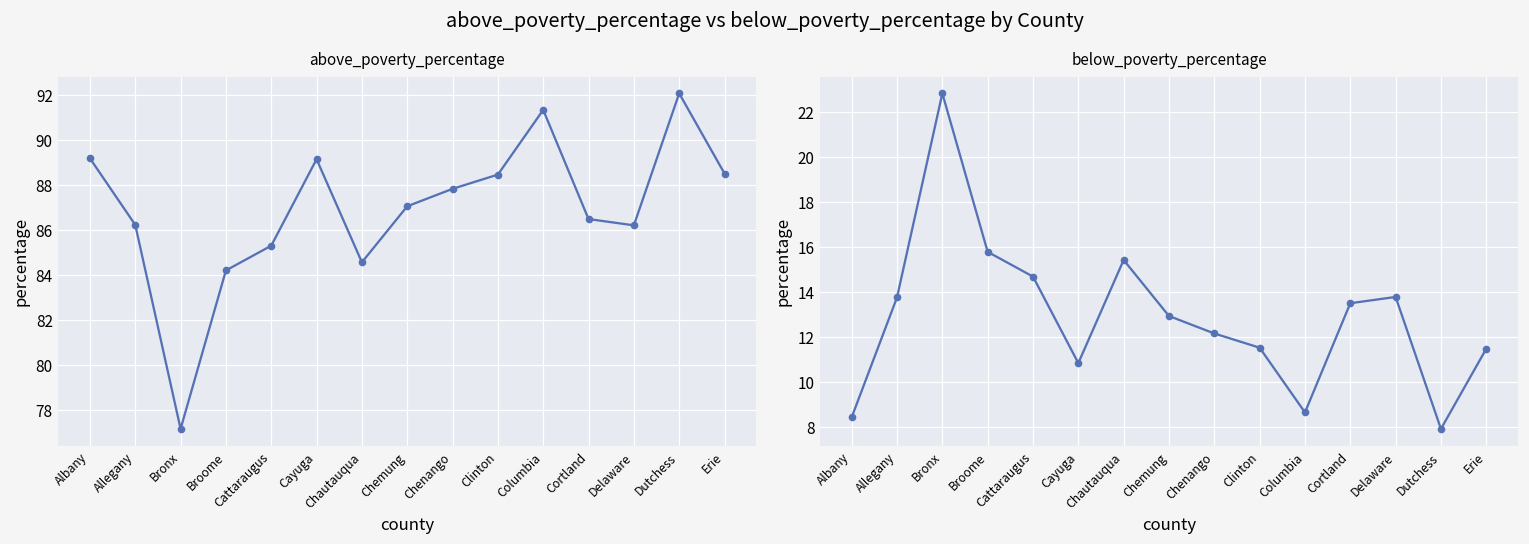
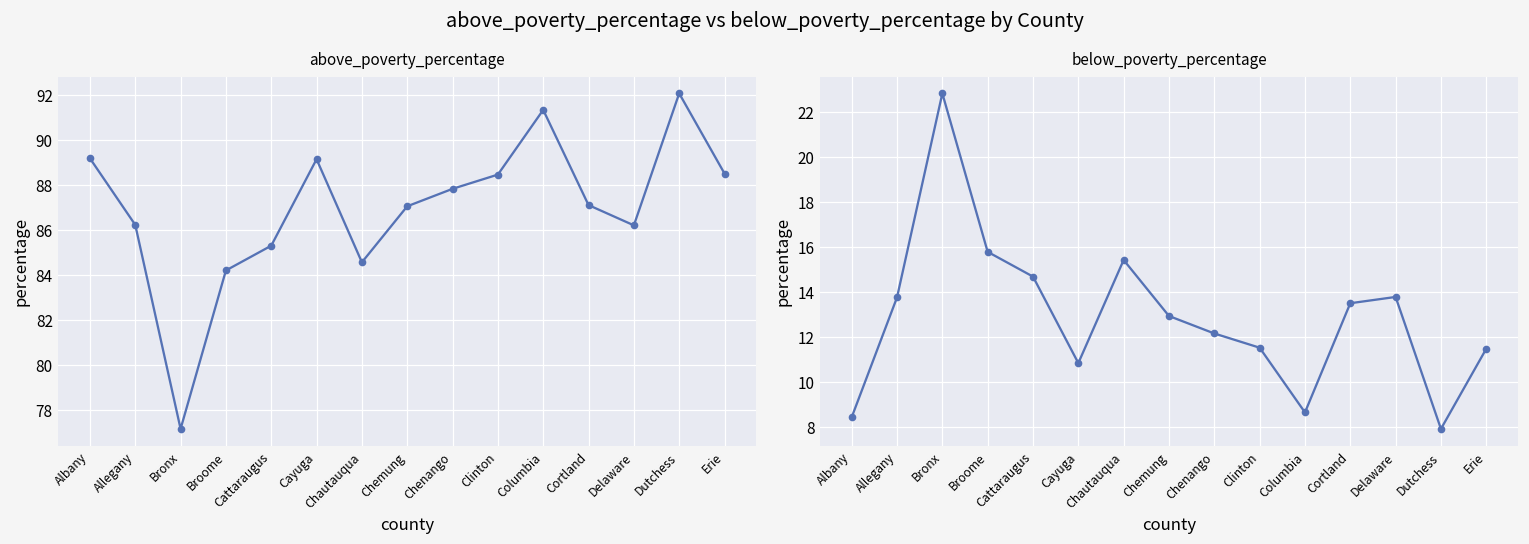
above_poverty_percentage, Cortland: 86.5 -> 87.1
